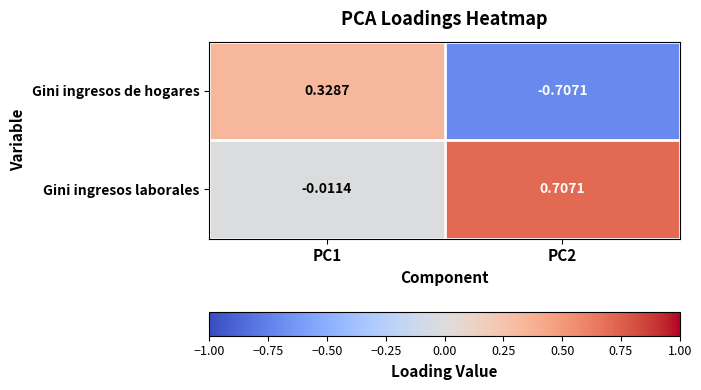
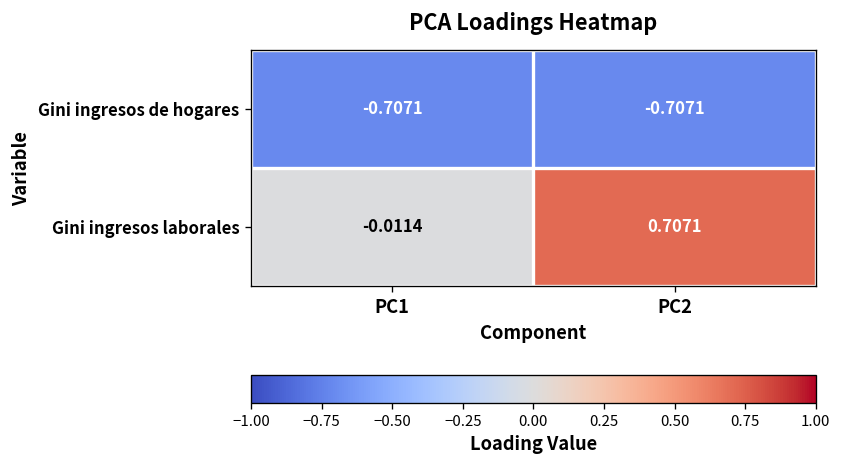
Gini ingresos de hogares, PC1: 0.3287 -> -0.7071
